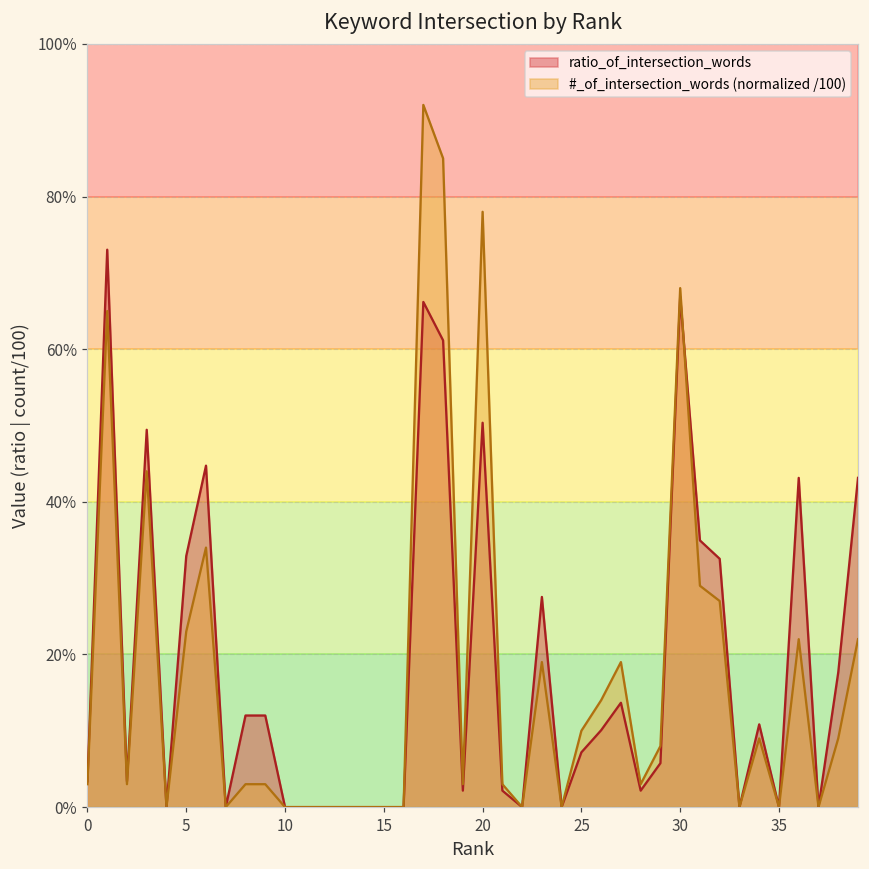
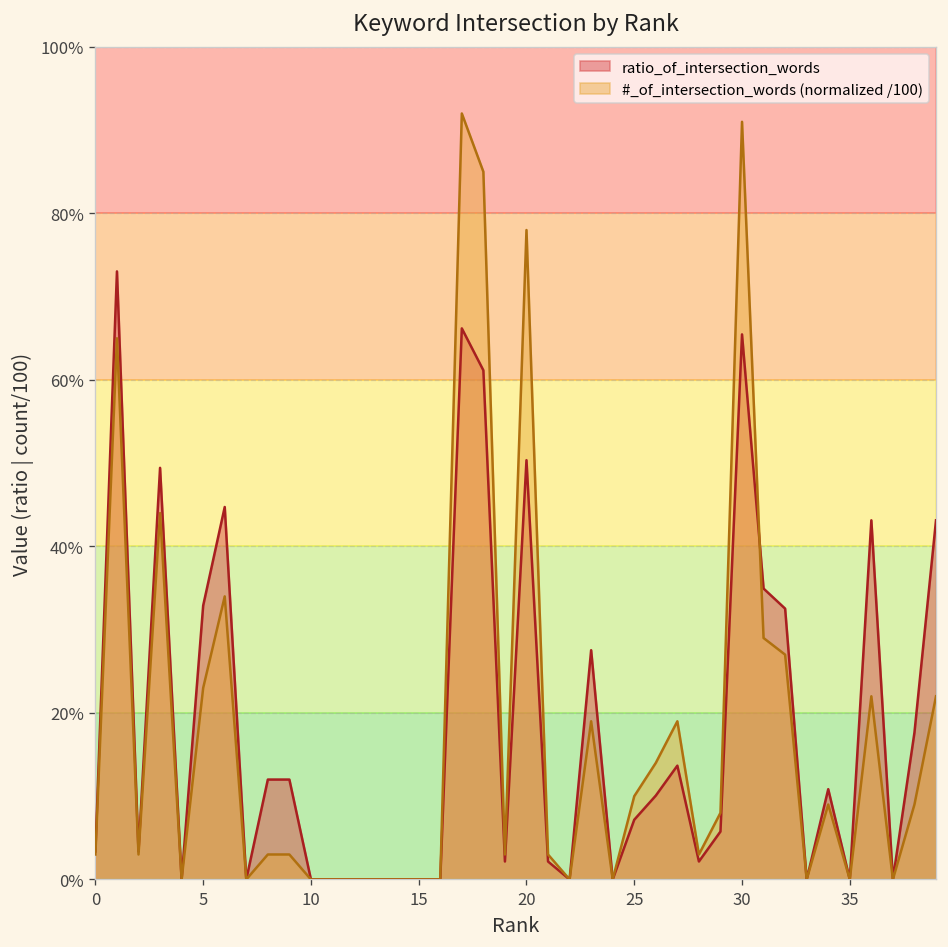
ratio_of_intersection_words, 30: 67% -> 65%
#_of_intersection_words (normalized /100), 30: 68% -> 91%
